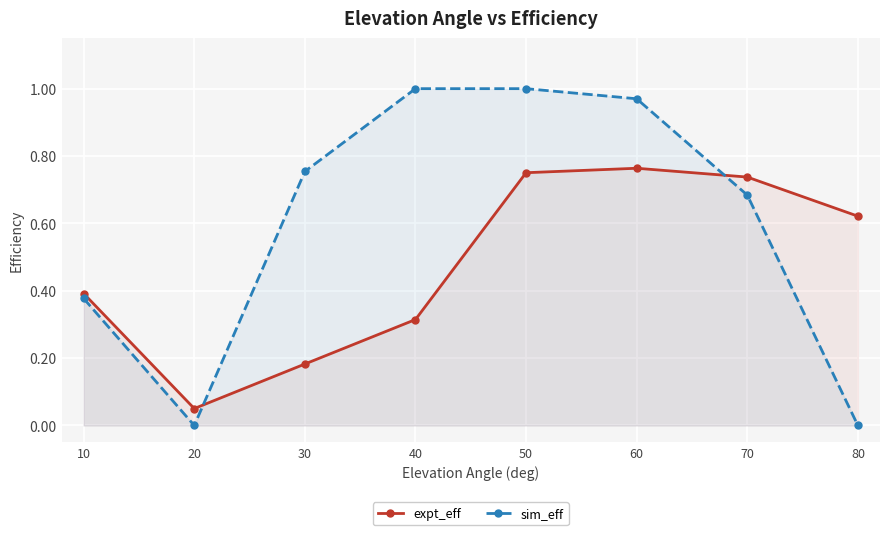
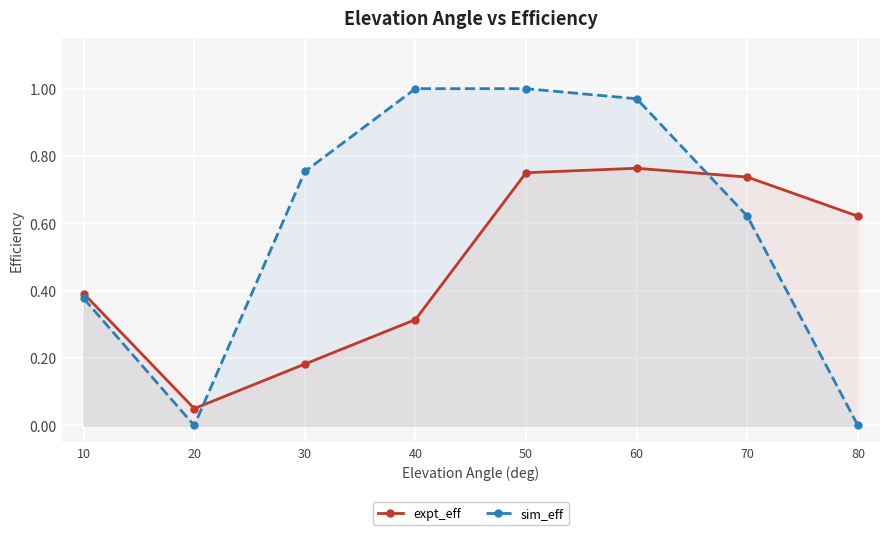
sim_eff, 70: 0.68 -> 0.62
